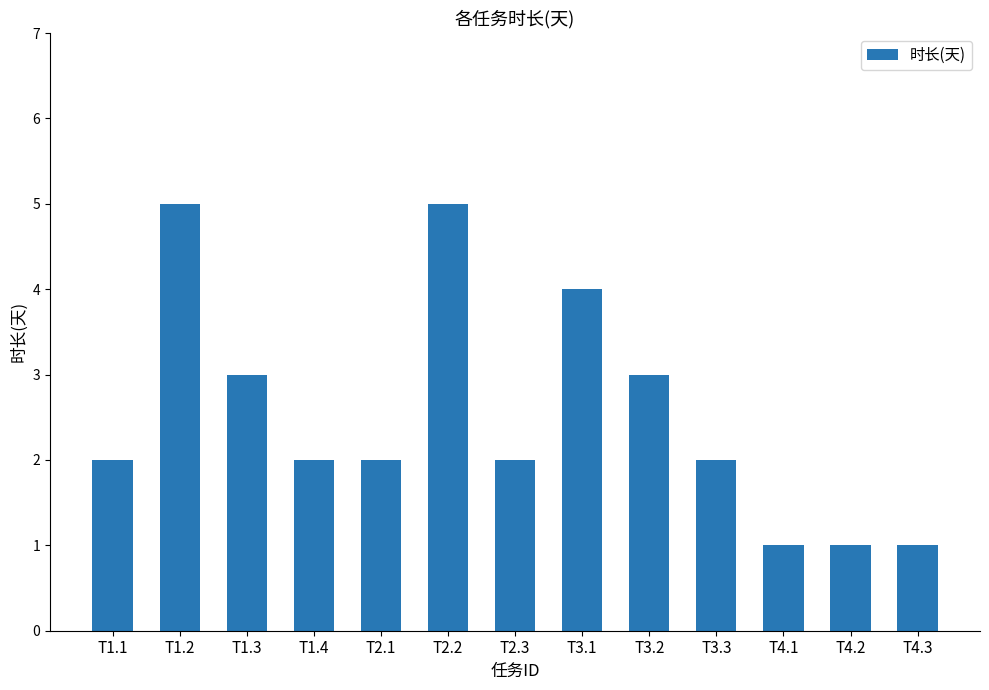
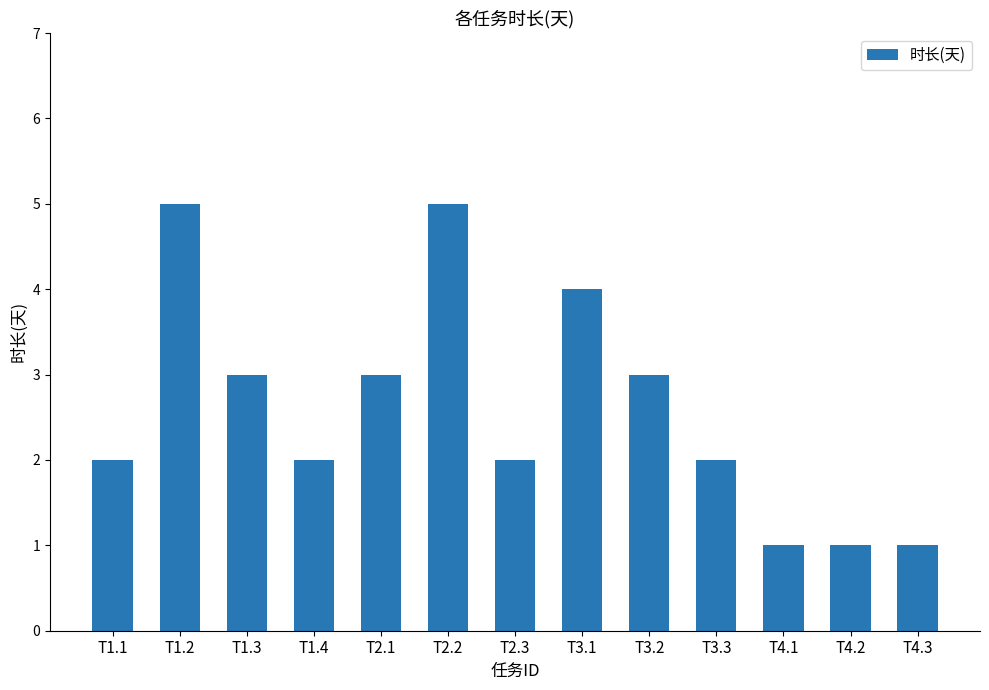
T2.1: 2 -> 3
